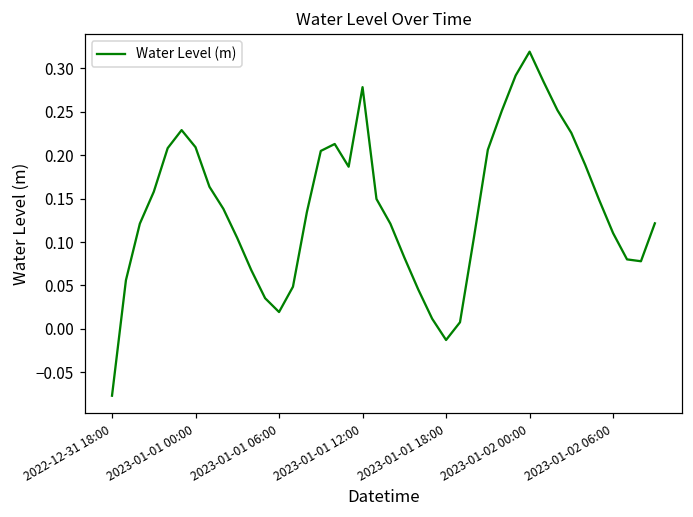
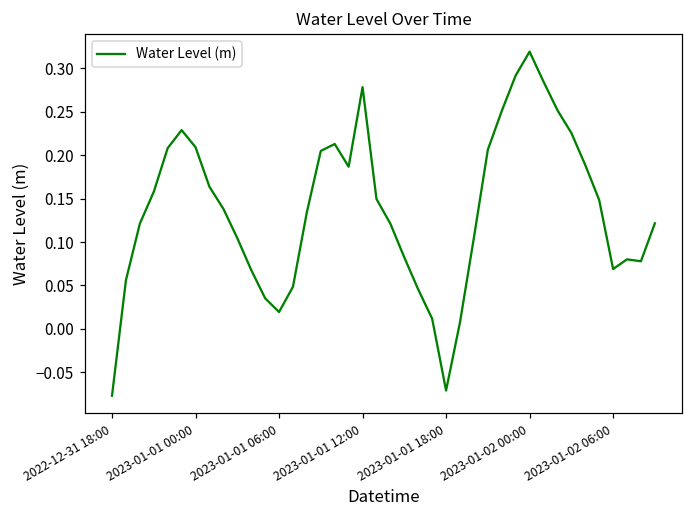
2023-01-01 18:00: -0.01 -> -0.07
2023-01-02 06:00: 0.11 -> 0.07
